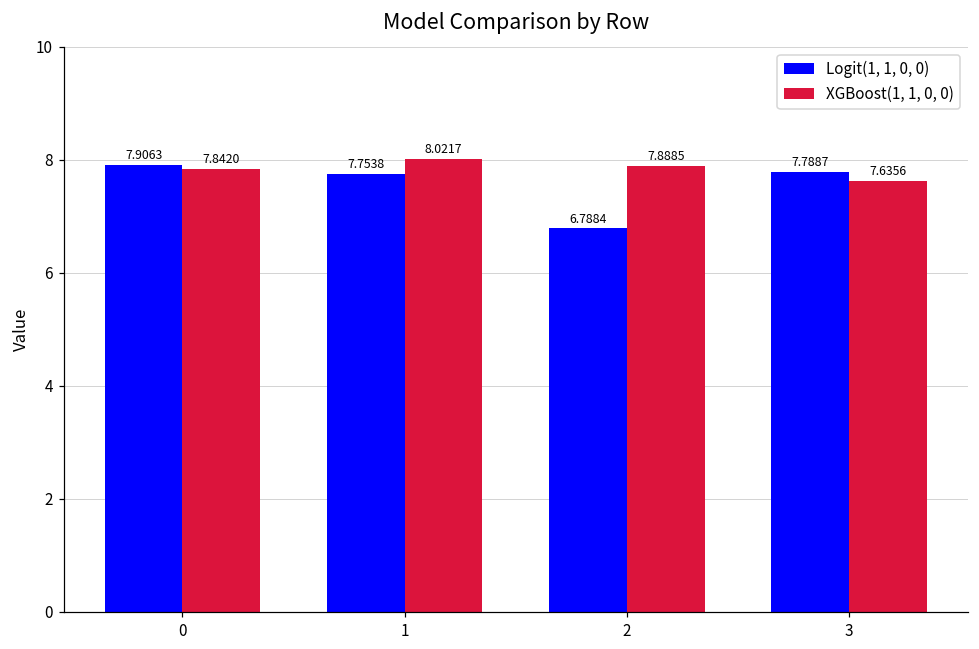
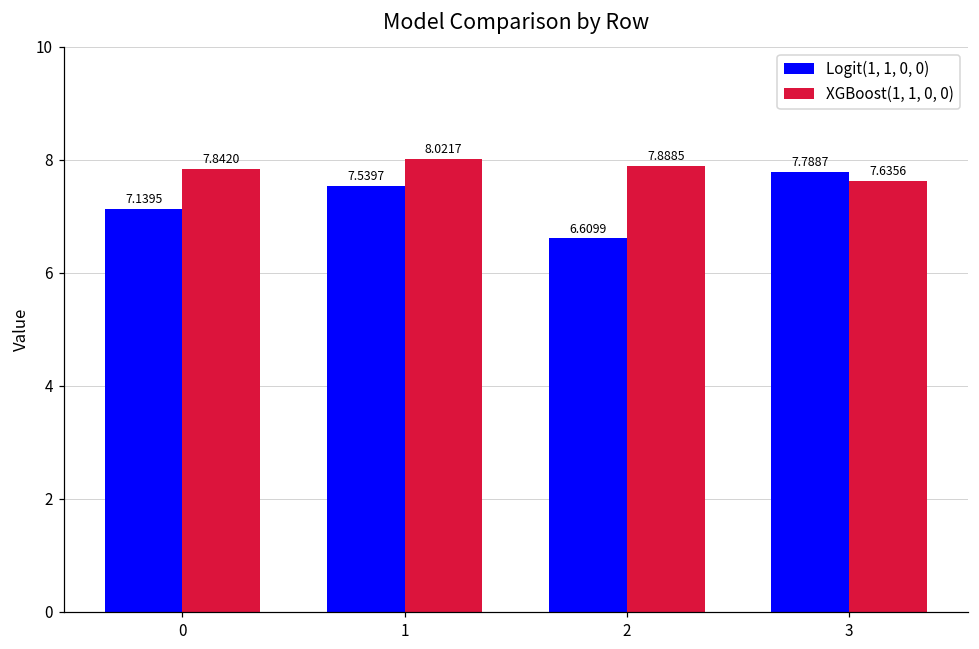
Logit(1, 1, 0, 0), 0: 7.9063 -> 7.1395
Logit(1, 1, 0, 0), 1: 7.7538 -> 7.5397
Logit(1, 1, 0, 0), 2: 6.7884 -> 6.6099
